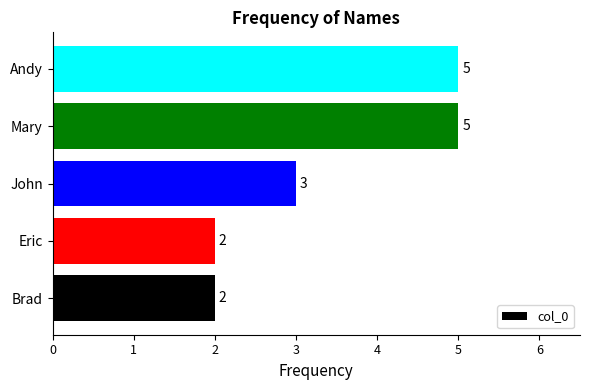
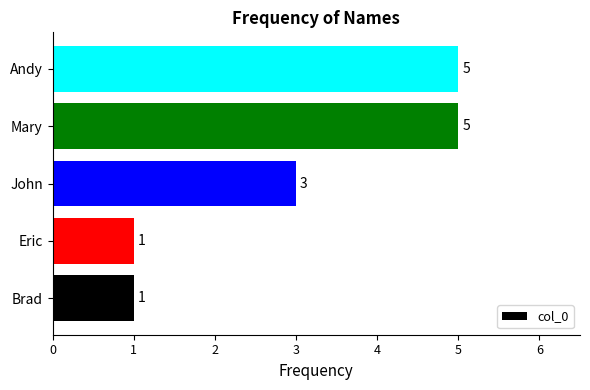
Eric: 2 -> 1
Brad: 2 -> 1
